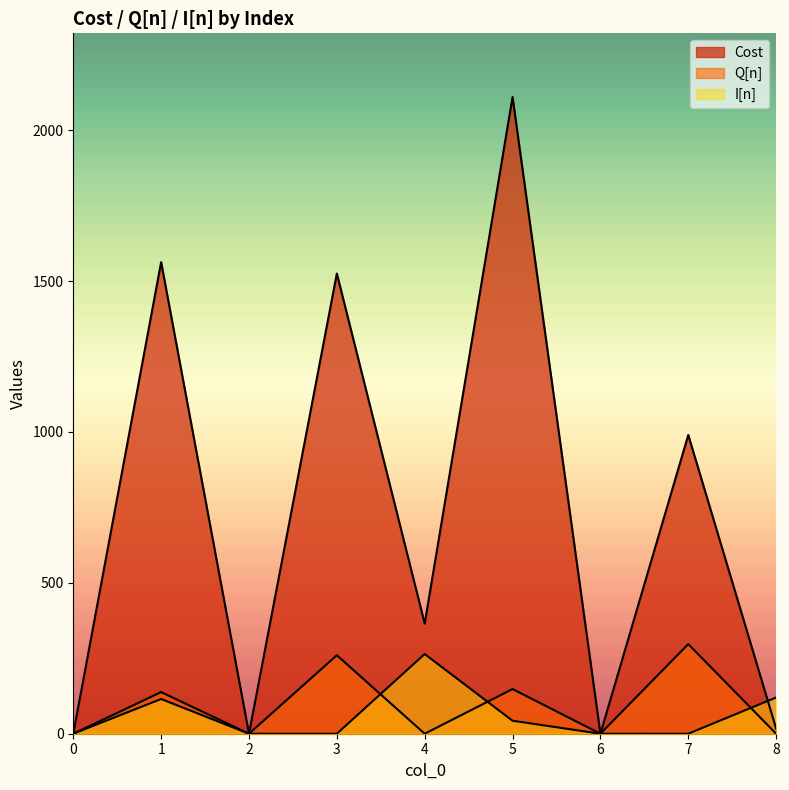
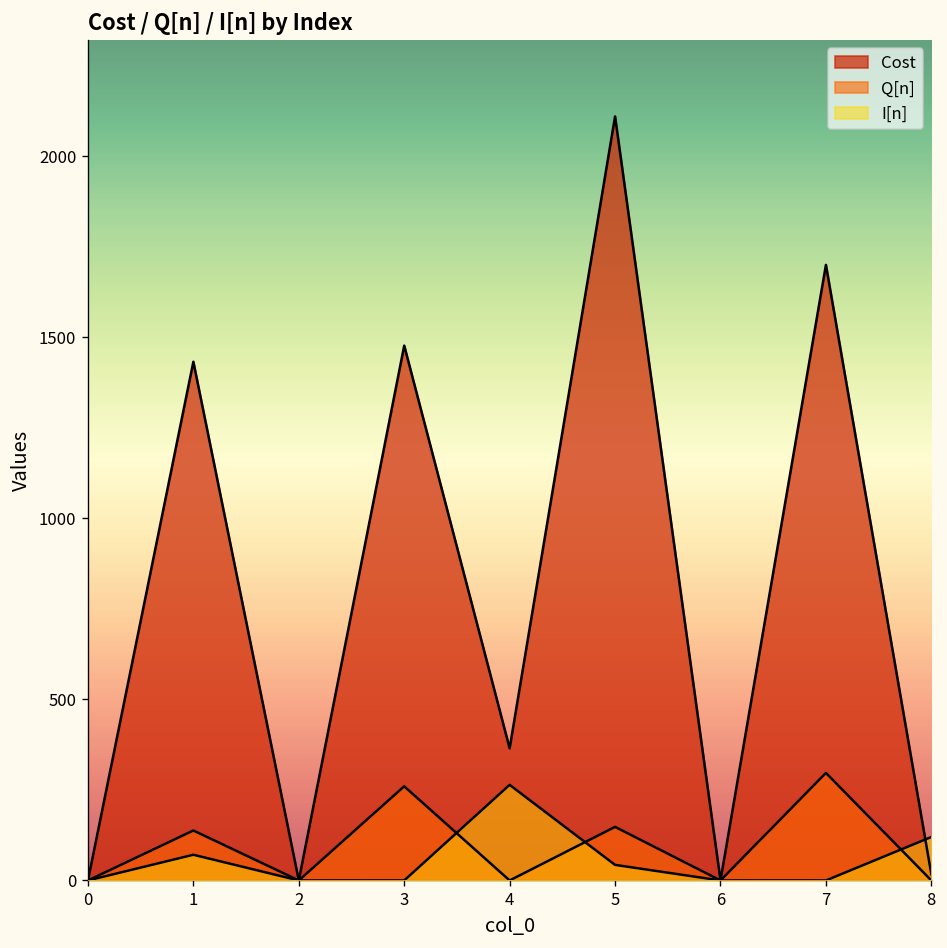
Cost, 1: 1560 -> 1430
I[n], 1: 120 -> 70
Cost, 3: 1530 -> 1480
Cost, 7: 990 -> 1700
